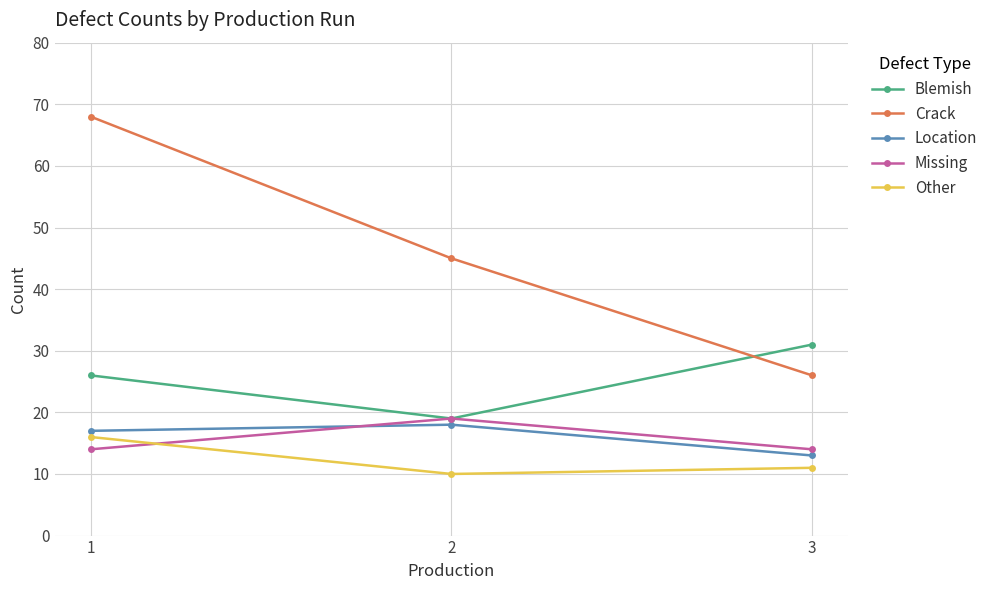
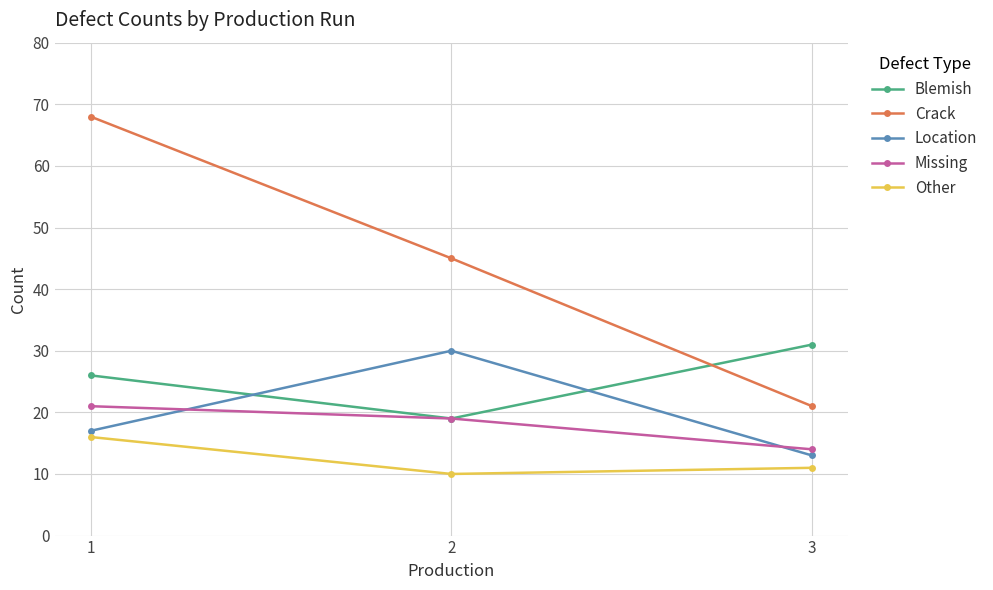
Missing, 1: 14 -> 21
Location, 2: 18 -> 30
Crack, 3: 26 -> 21
